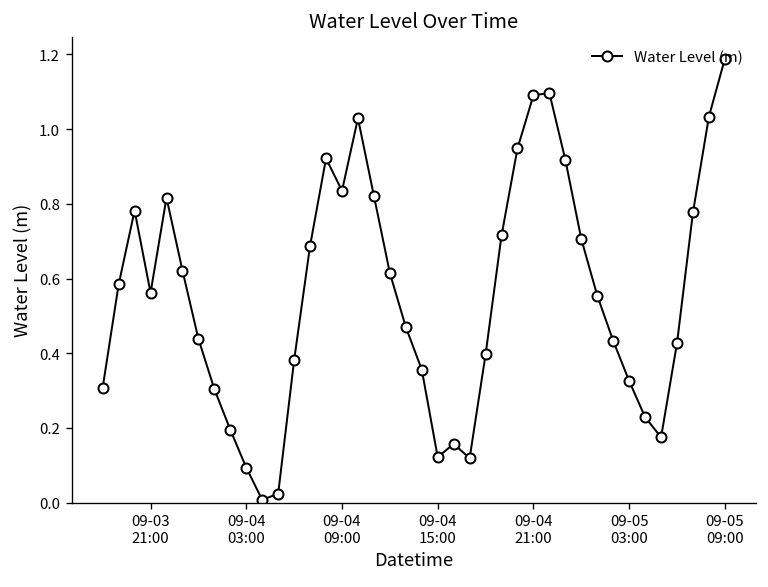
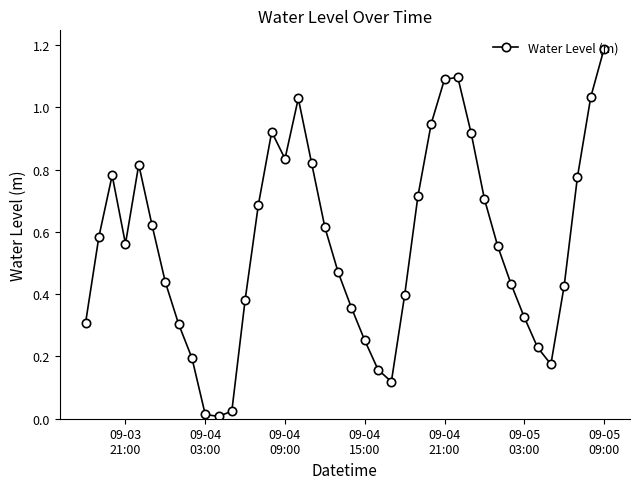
09-04 03:00: 0.09 -> 0.01
09-04 15:00: 0.12 -> 0.25
